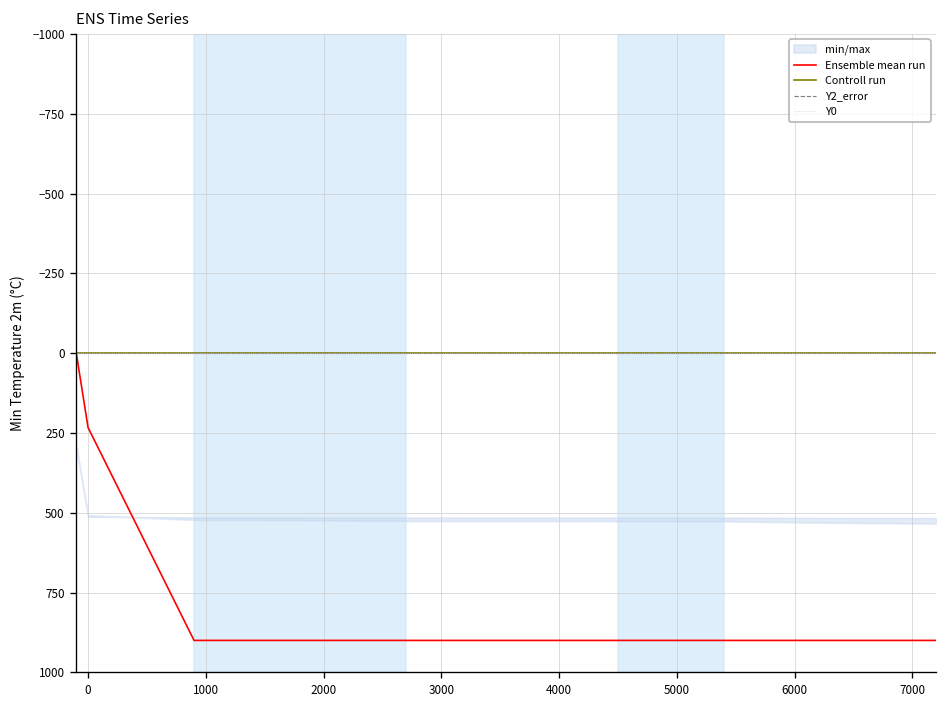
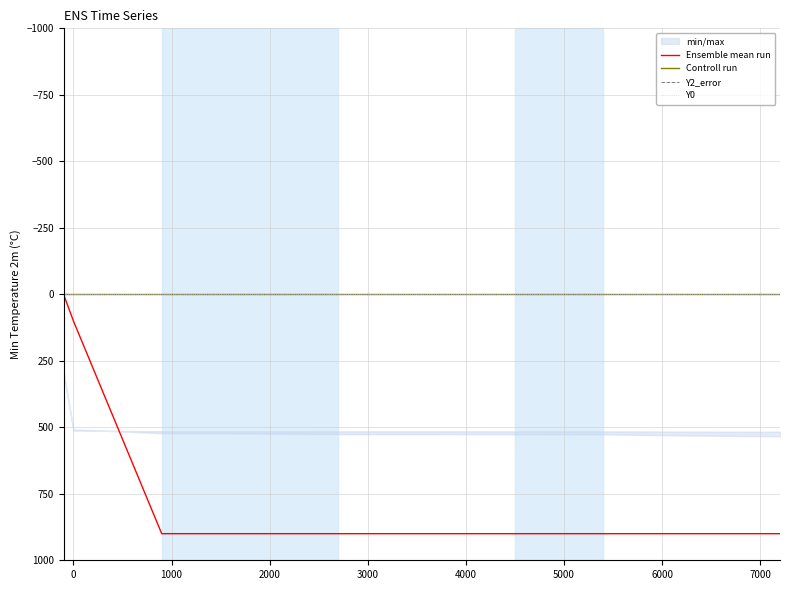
Ensemble mean run, 0: 230 -> 100
